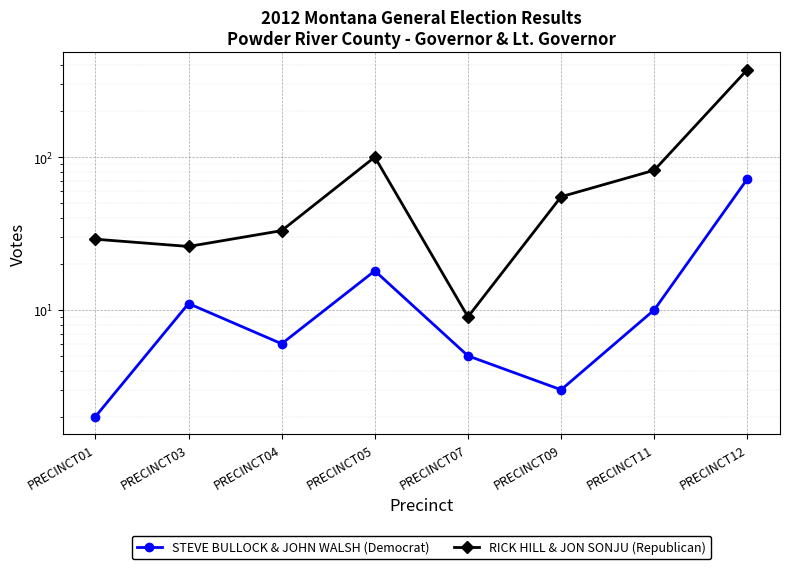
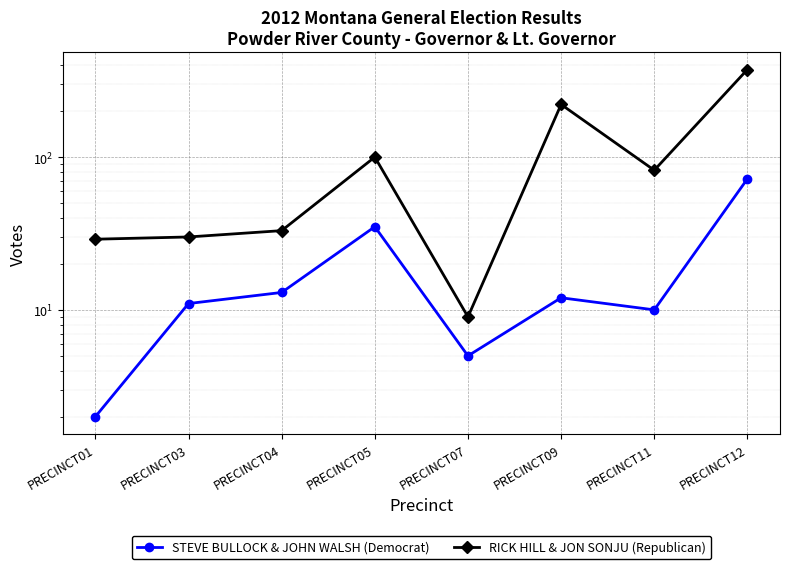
RICK HILL & JON SONJU (Republican), PRECINCT03: 26 -> 30
STEVE BULLOCK & JOHN WALSH (Democrat), PRECINCT04: 6 -> 13
STEVE BULLOCK & JOHN WALSH (Democrat), PRECINCT05: 18 -> 35
STEVE BULLOCK & JOHN WALSH (Democrat), PRECINCT09: 3 -> 12
RICK HILL & JON SONJU (Republican), PRECINCT09: 55 -> 220
